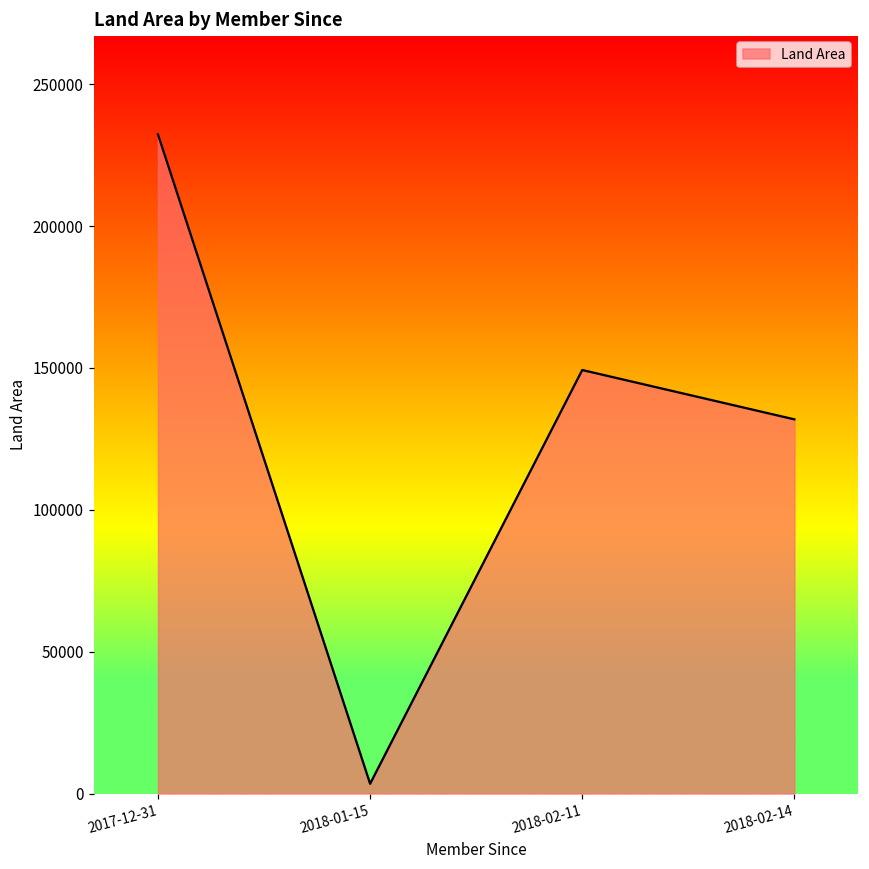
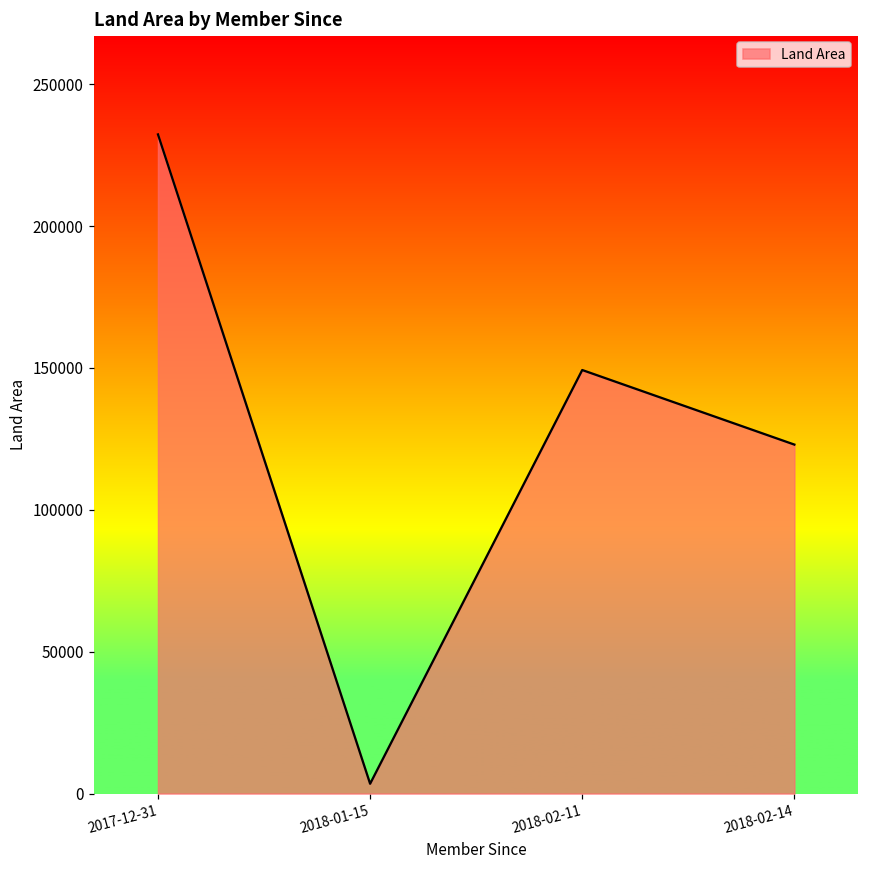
2018-02-14: 132000 -> 123000
